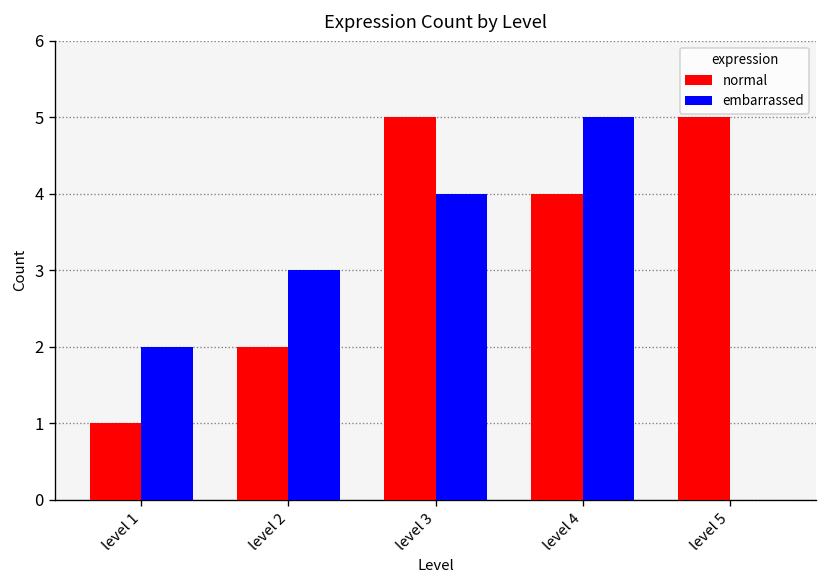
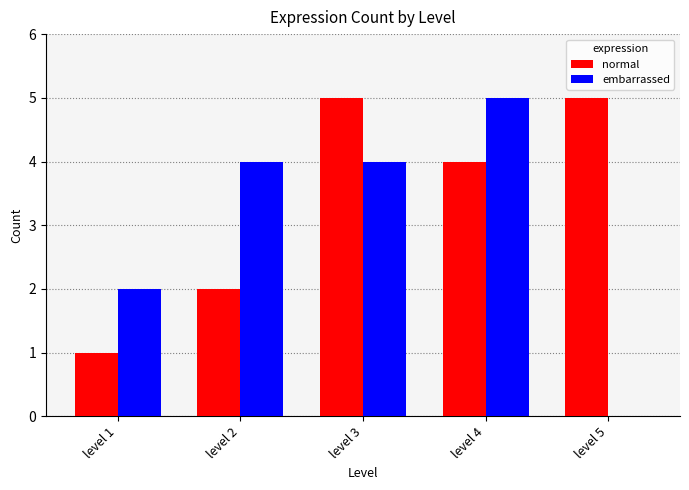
embarrassed, level 2: 3 -> 4
